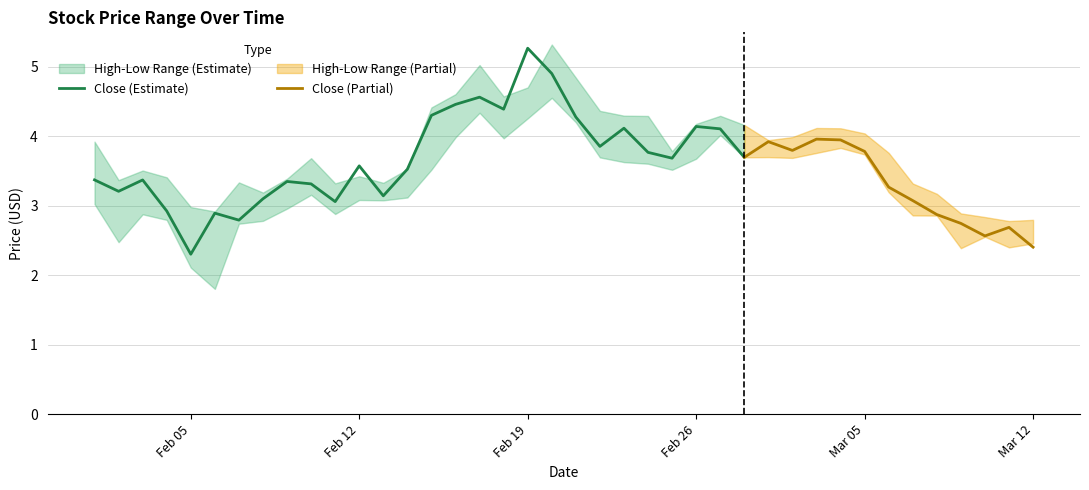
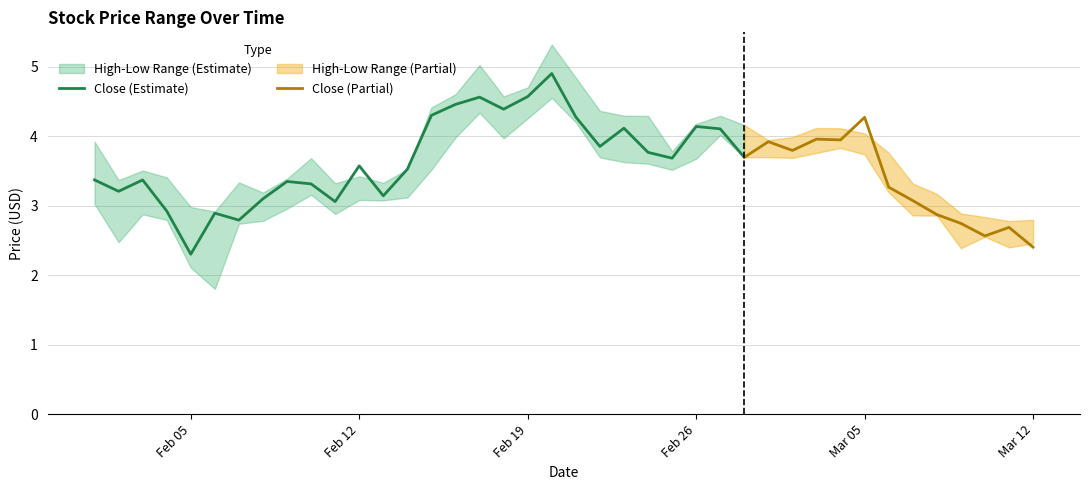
Close (Estimate), Feb 19: 5.3 -> 4.6
Close (Partial), Mar 05: 3.8 -> 4.3
